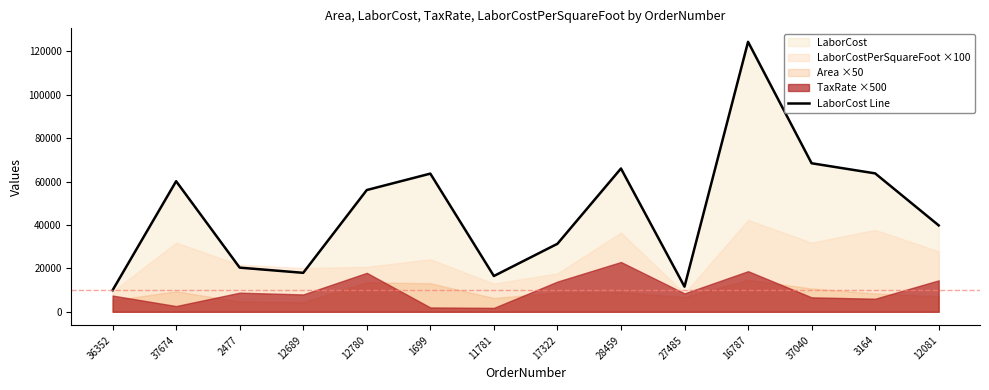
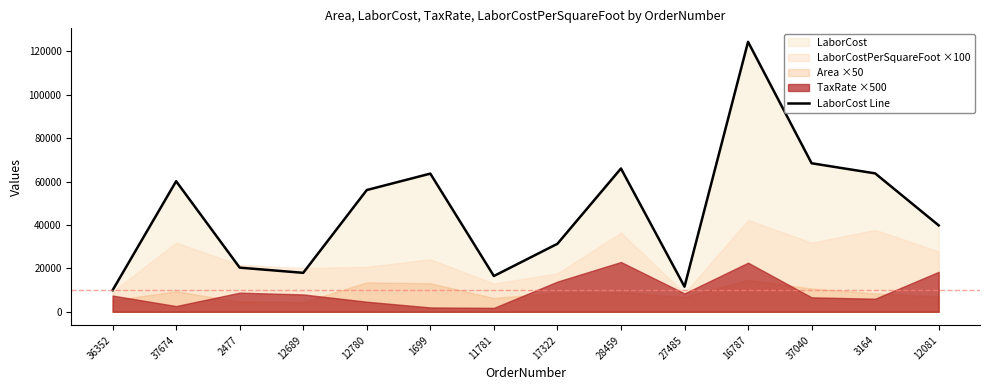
TaxRate ×500, 12780: 18000 -> 5000
TaxRate ×500, 16787: 19000 -> 23000
TaxRate ×500, 12081: 14000 -> 18000
